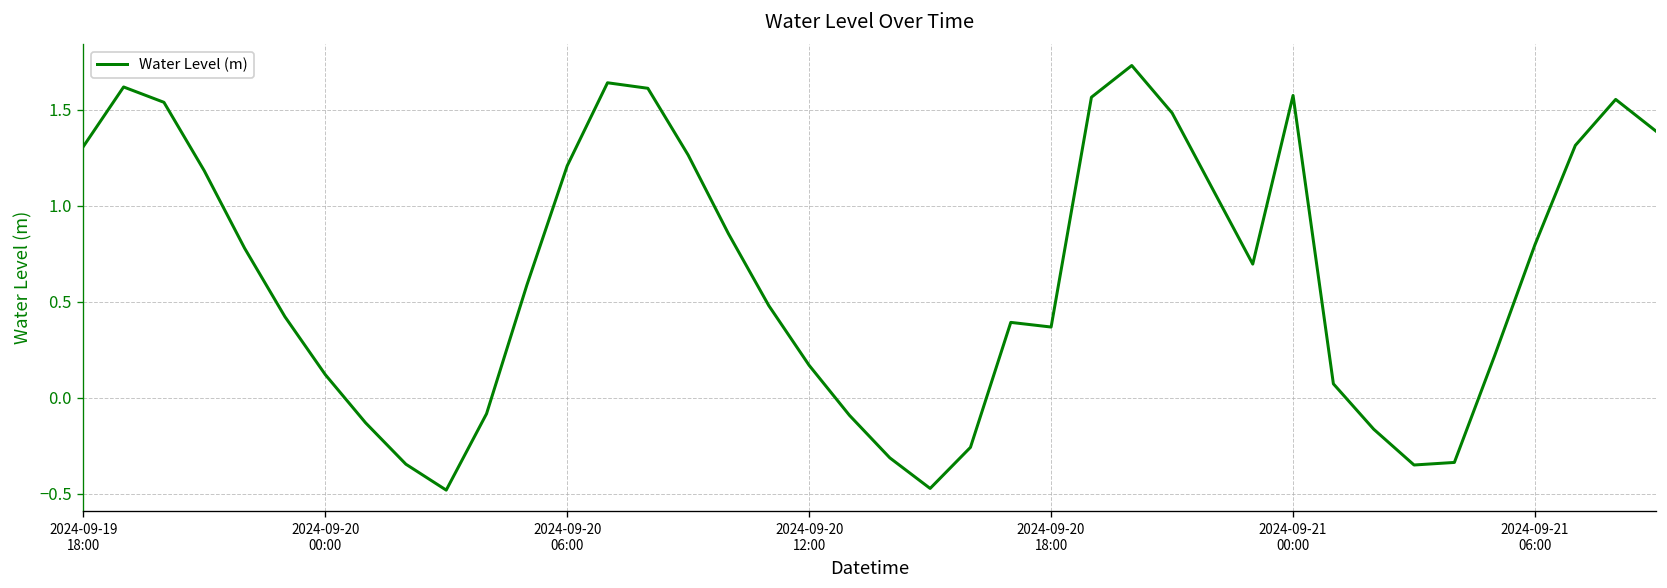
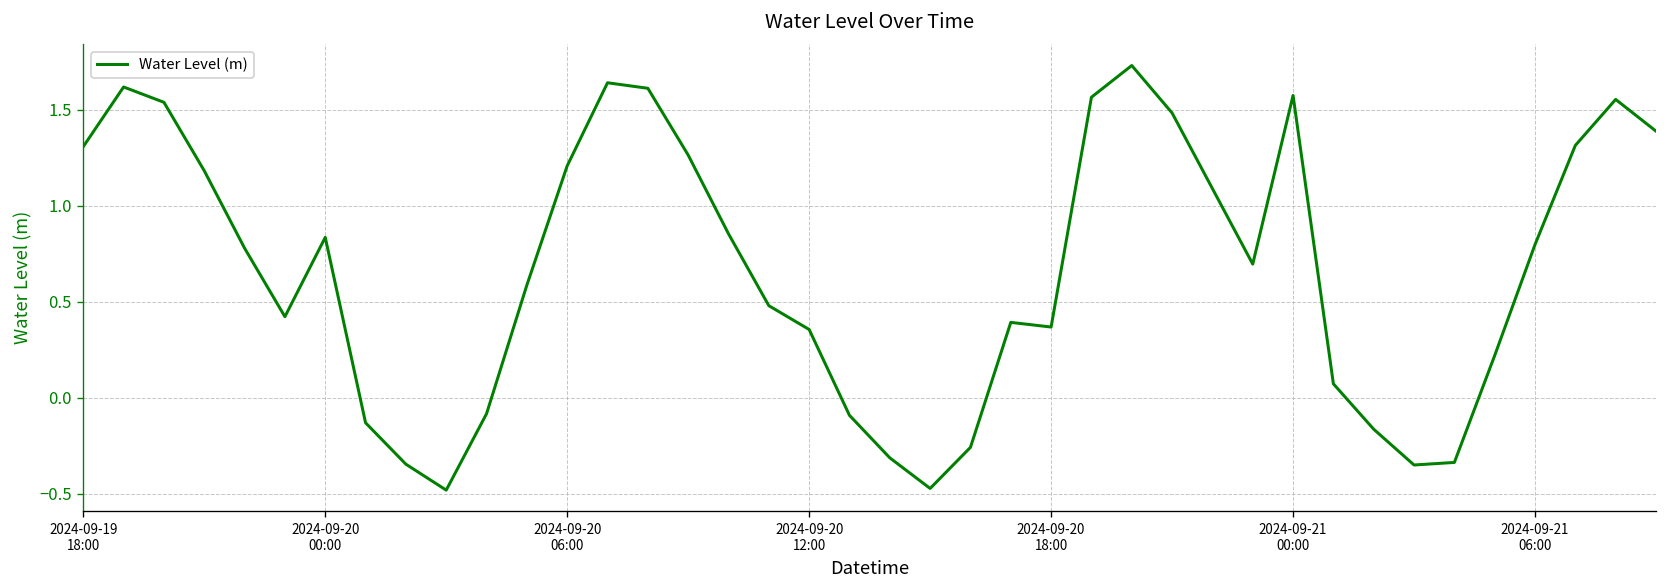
2024-09-20 00:00: 0.12 -> 0.84
2024-09-20 12:00: 0.17 -> 0.36
